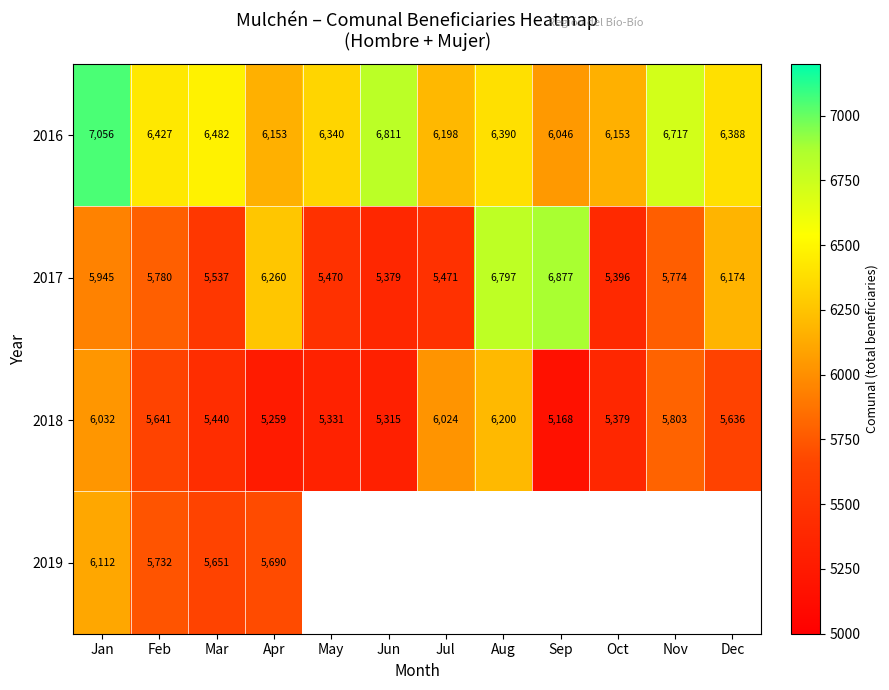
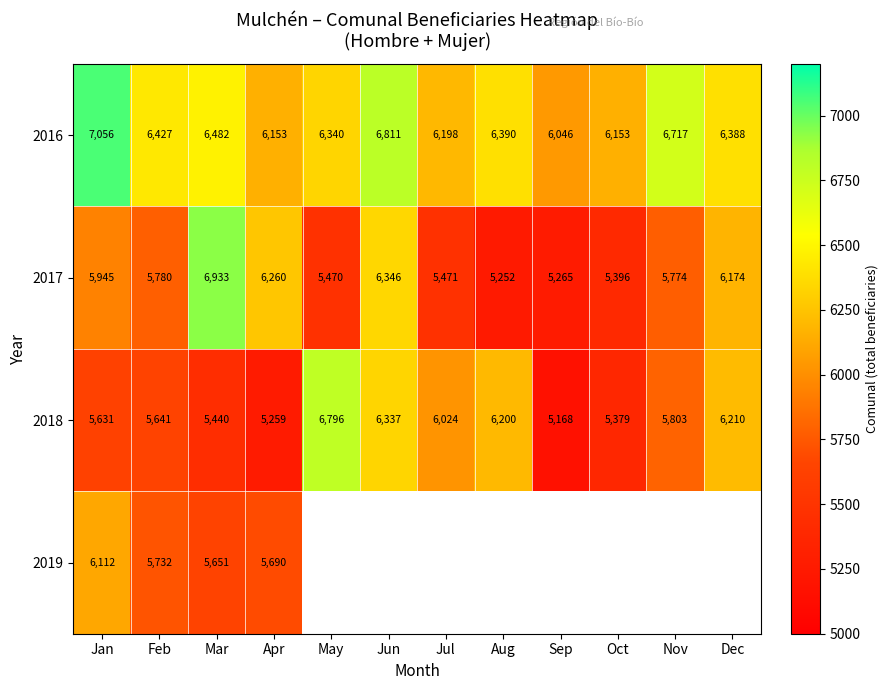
2017, Mar: 5,537 -> 6,933
2017, Jun: 5,379 -> 6,346
2017, Aug: 6,797 -> 5,252
2017, Sep: 6,877 -> 5,265
2018, Jan: 6,032 -> 5,631
2018, May: 5,331 -> 6,796
2018, Jun: 5,315 -> 6,337
2018, Dec: 5,636 -> 6,210
